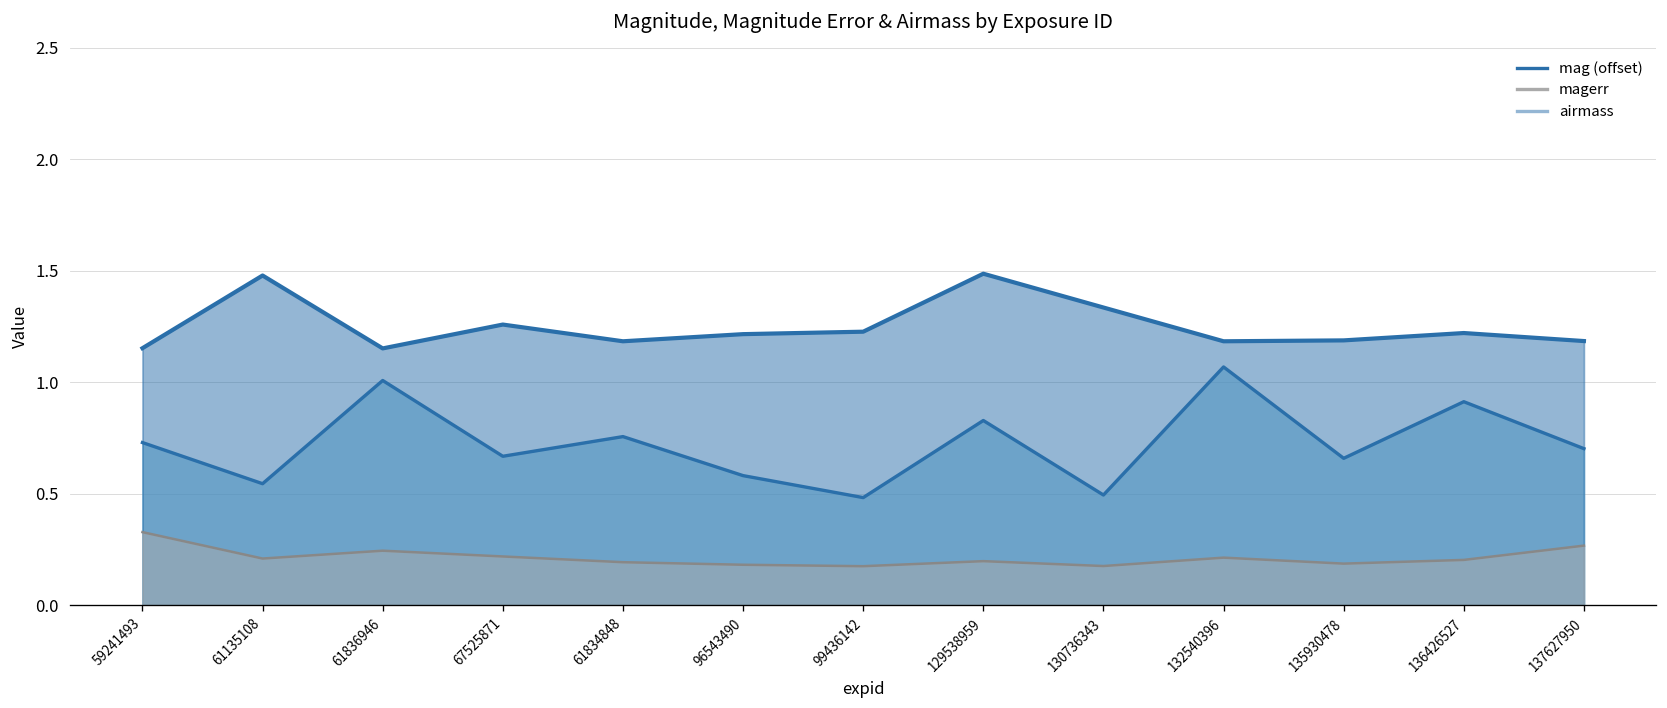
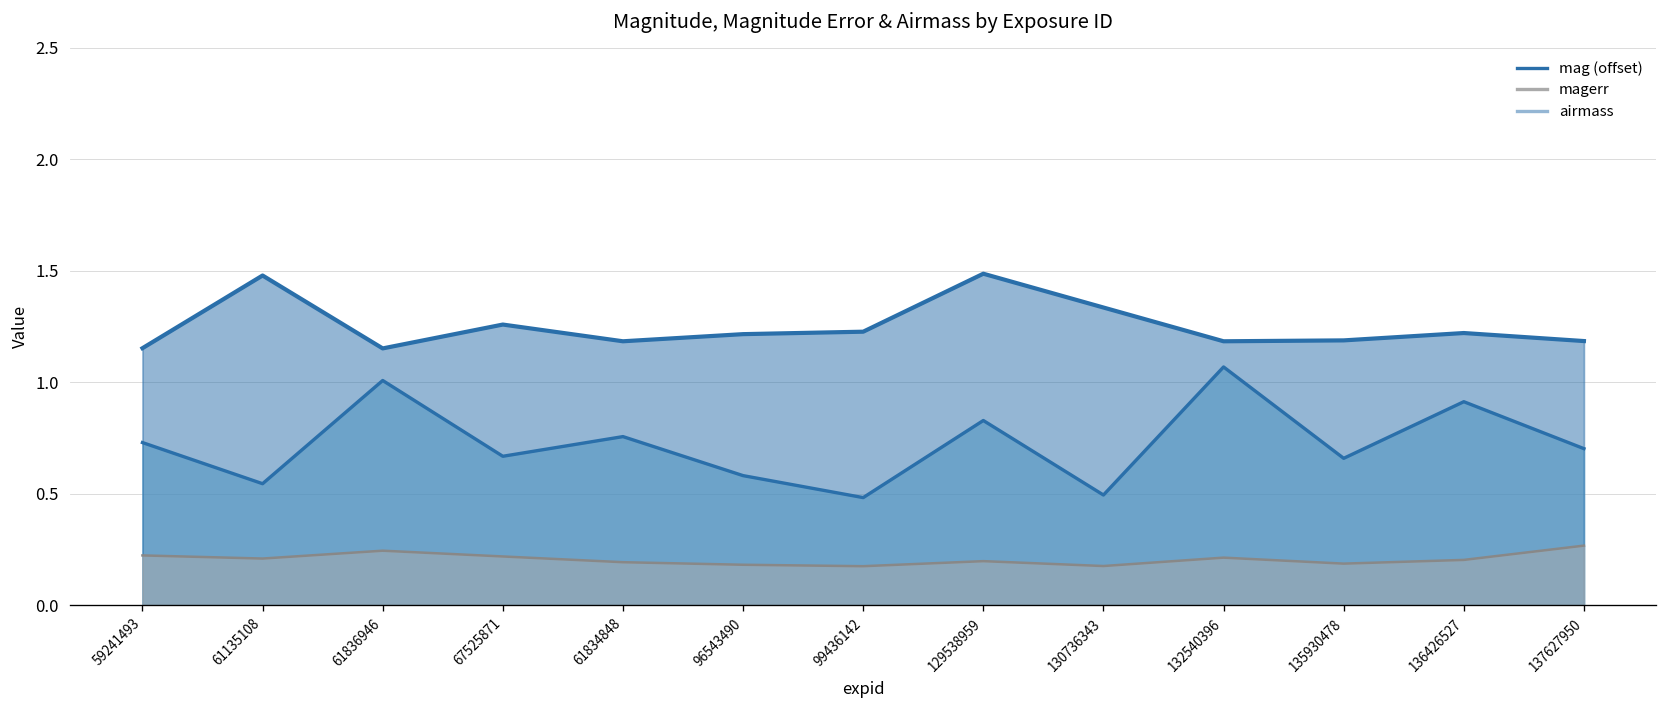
magerr, 59241493: 0.33 -> 0.22
